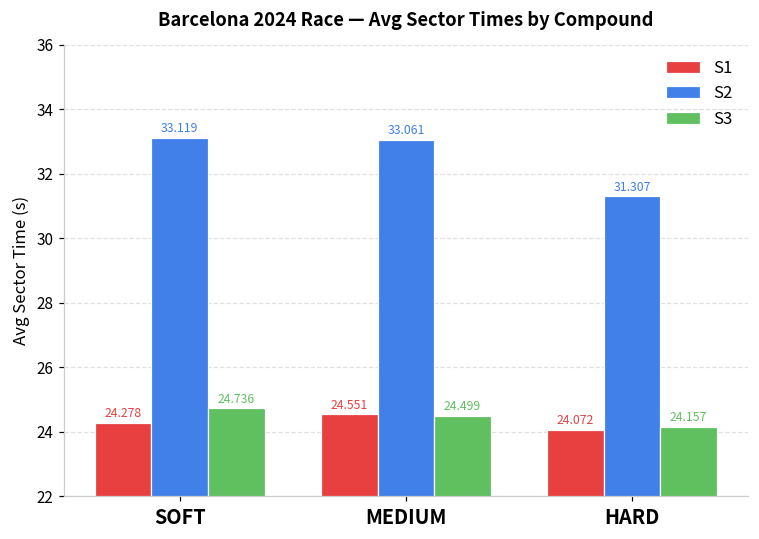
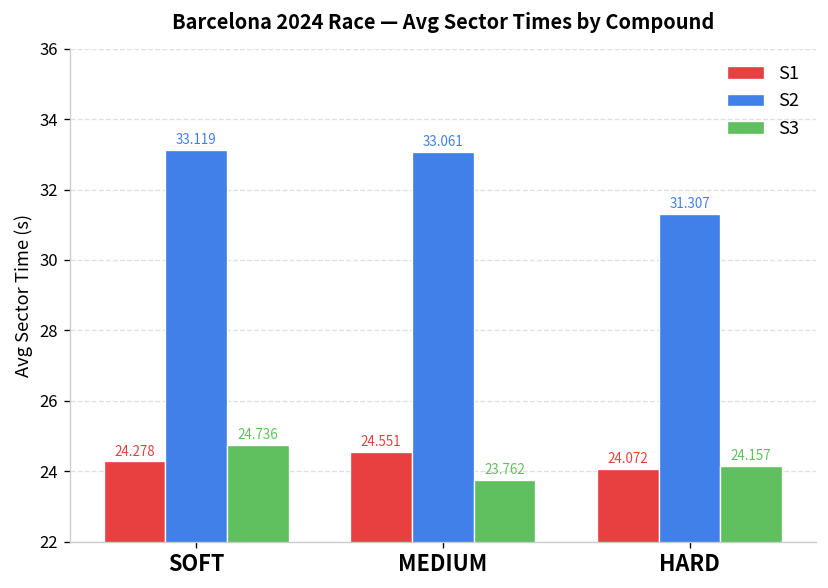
S3, MEDIUM: 24.499 -> 23.762
